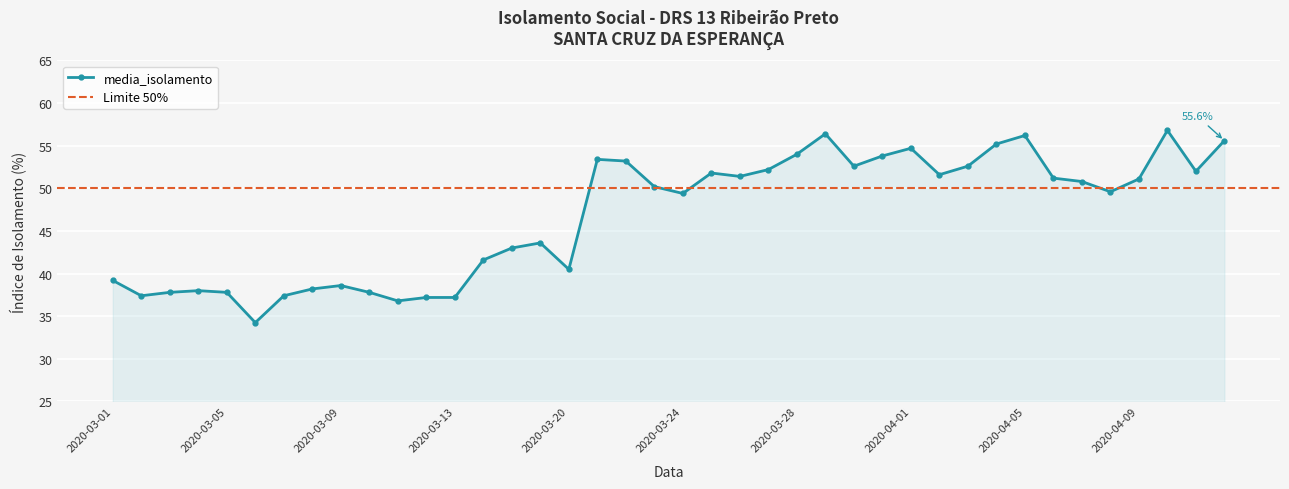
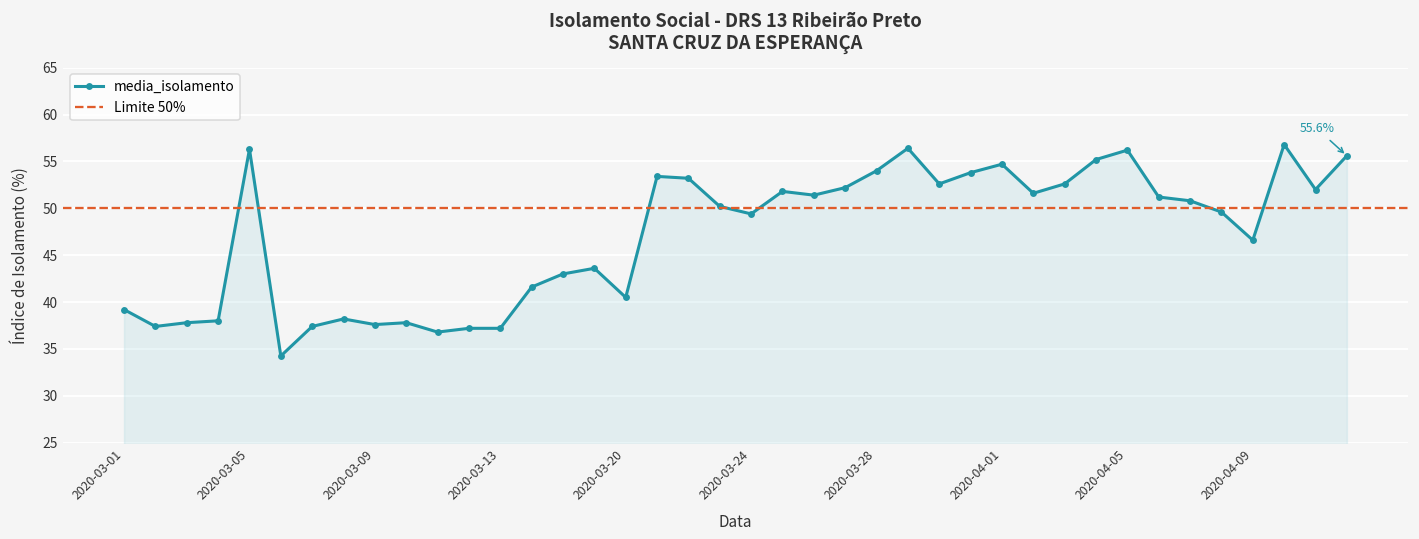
2020-03-05: 38 -> 56
2020-03-09: 39 -> 38
2020-04-09: 51 -> 47
